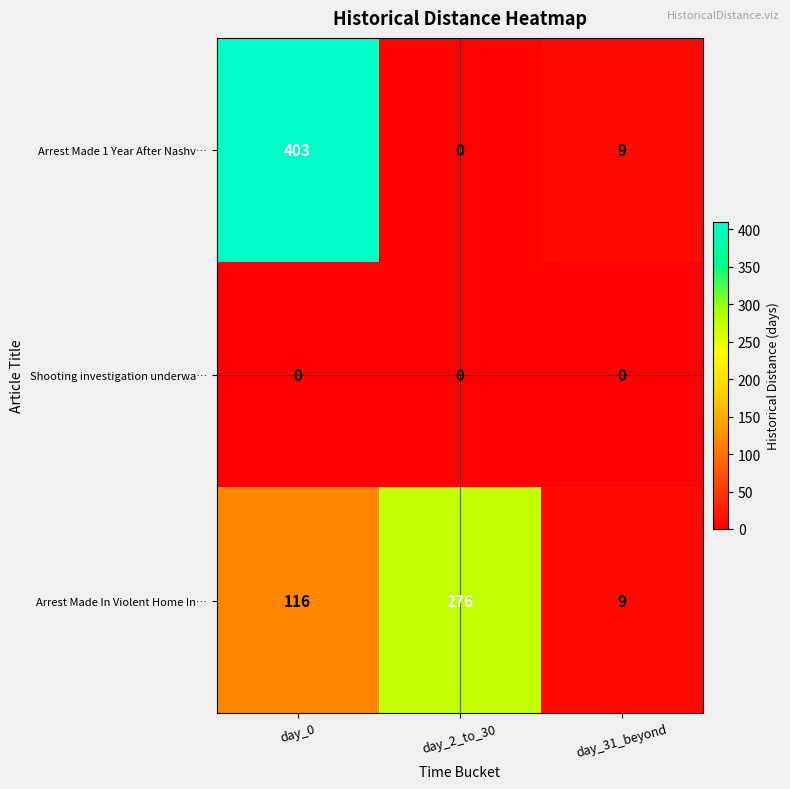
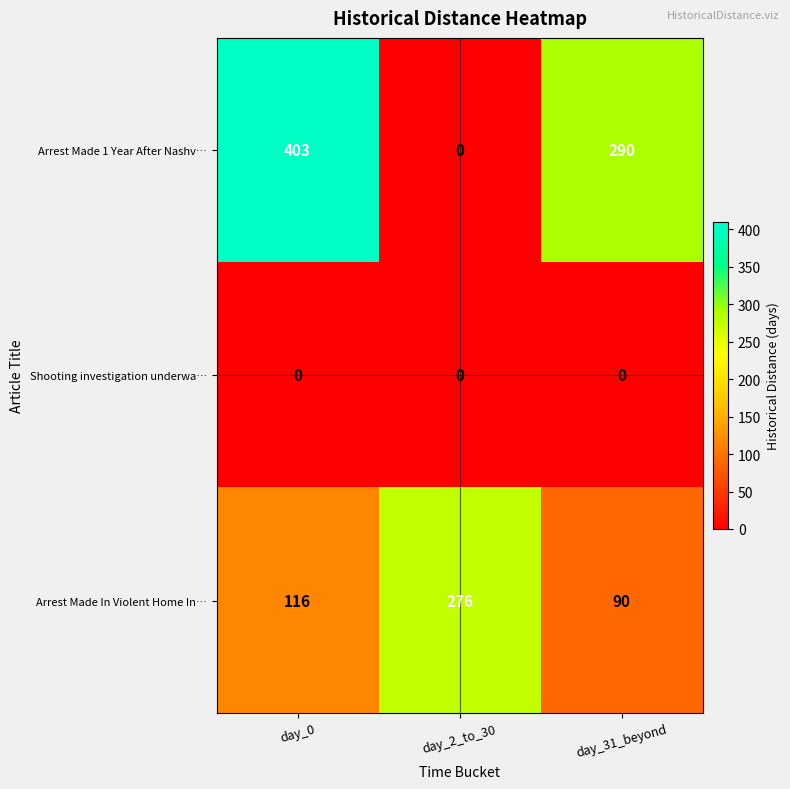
Arrest Made 1 Year After Nashv…, day_31_beyond: 9 -> 290
Arrest Made In Violent Home In…, day_31_beyond: 9 -> 90
